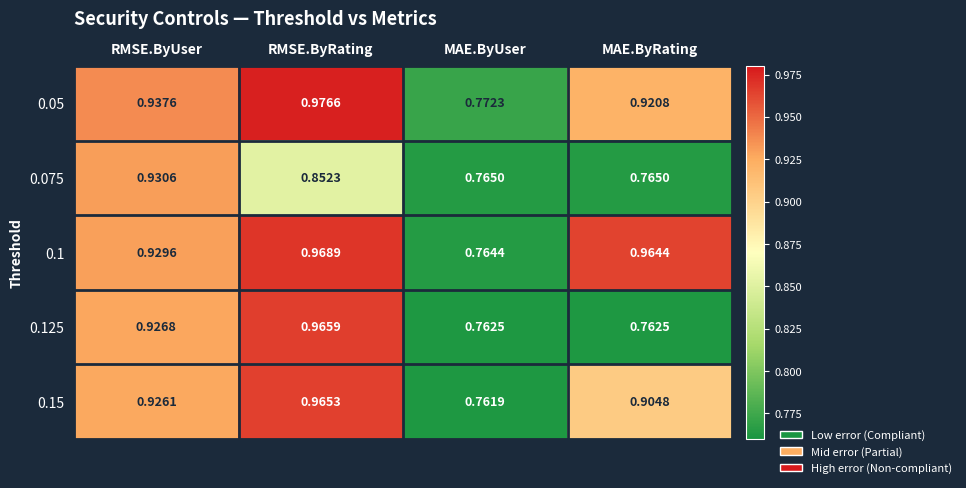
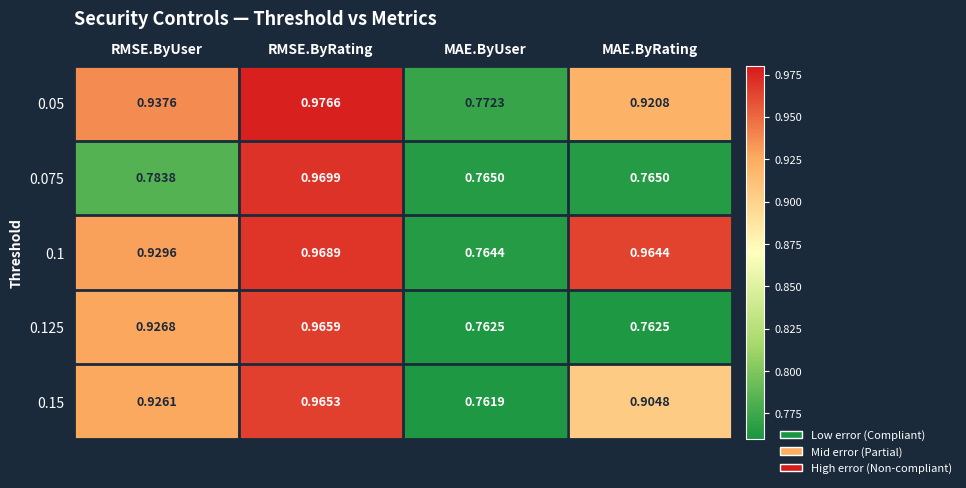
0.075, RMSE.ByUser: 0.9306 -> 0.7838
0.075, RMSE.ByRating: 0.8523 -> 0.9699
